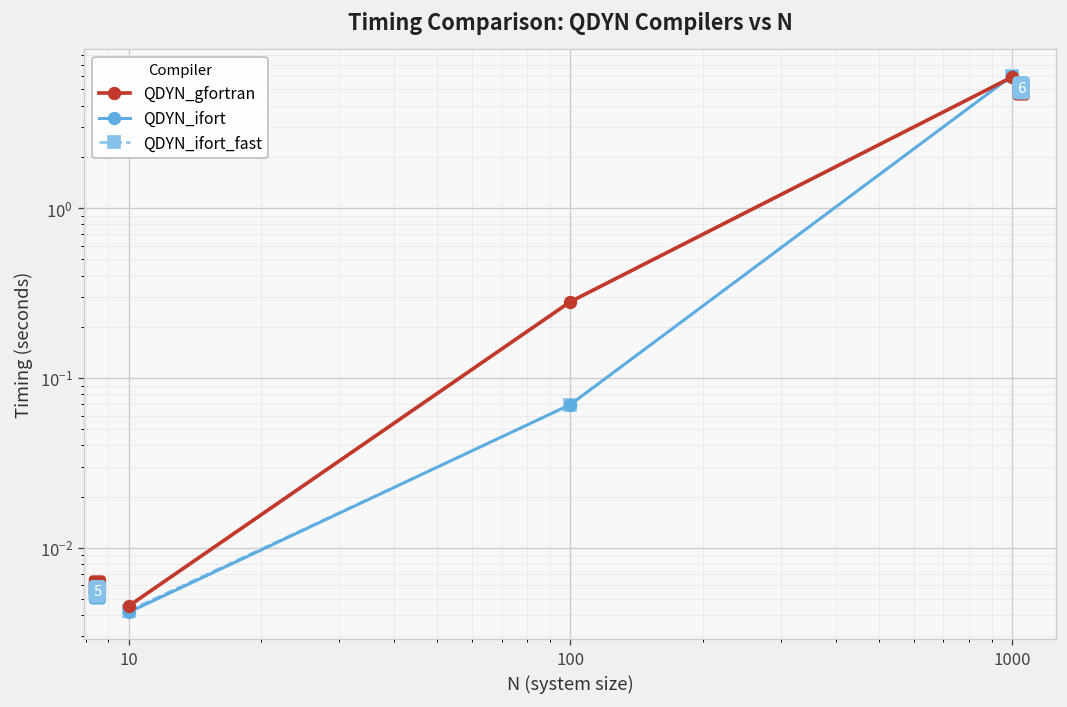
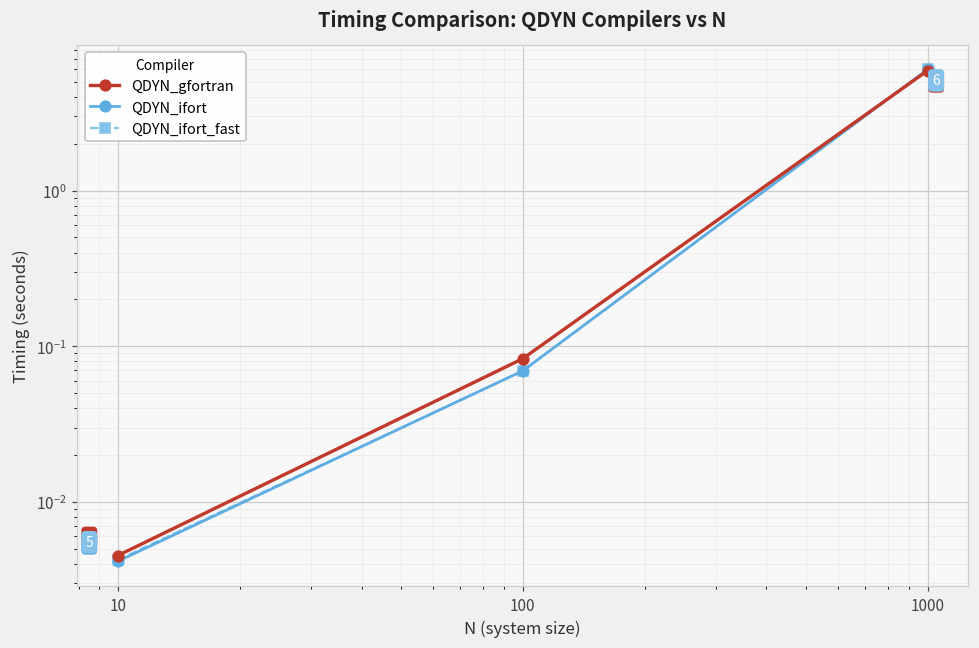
QDYN_gfortran, 100: 0.28 -> 0.08
